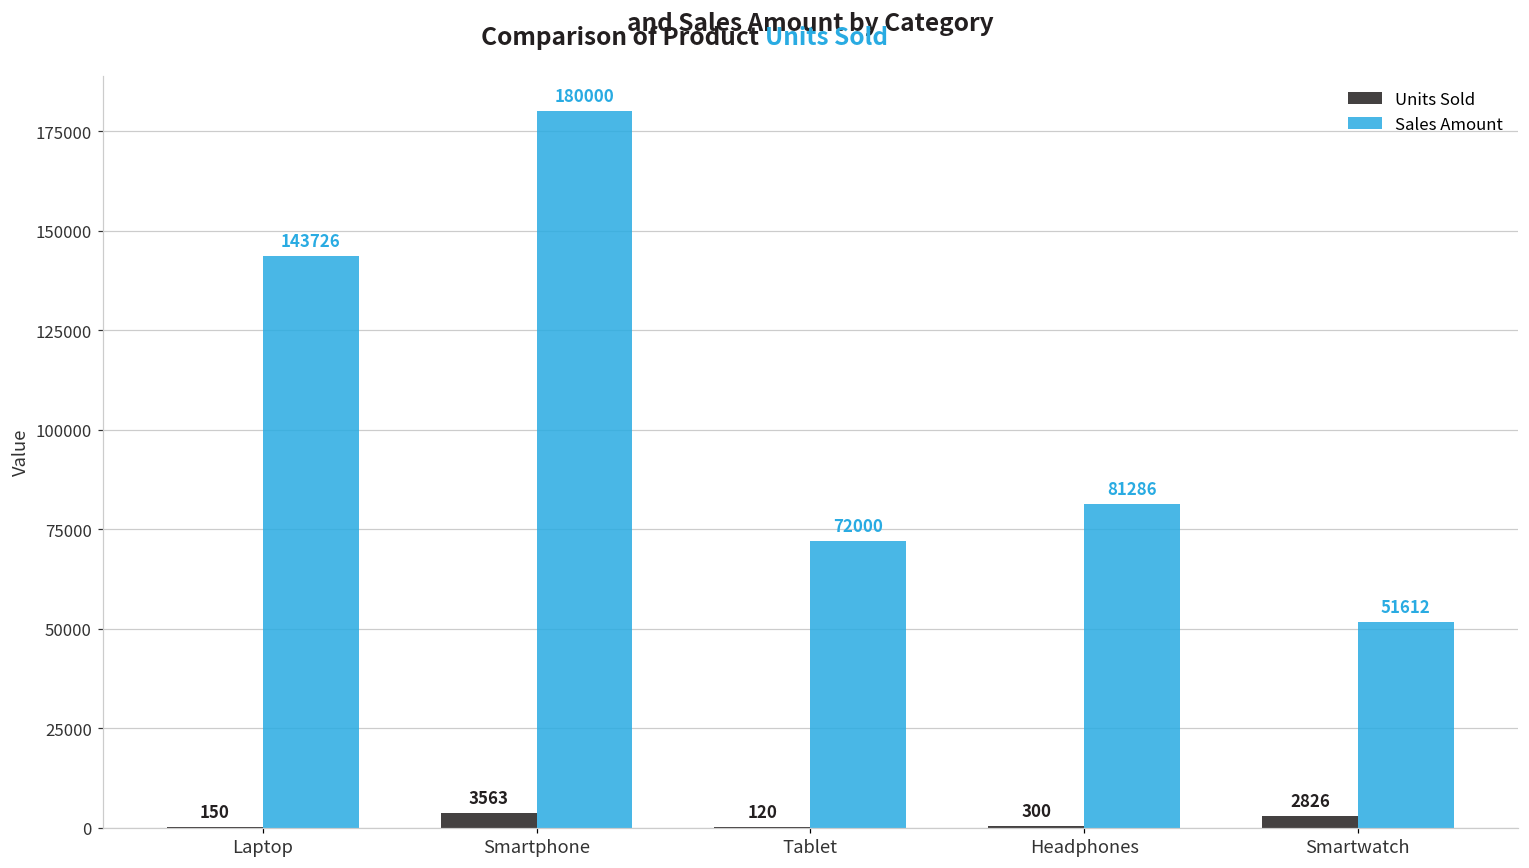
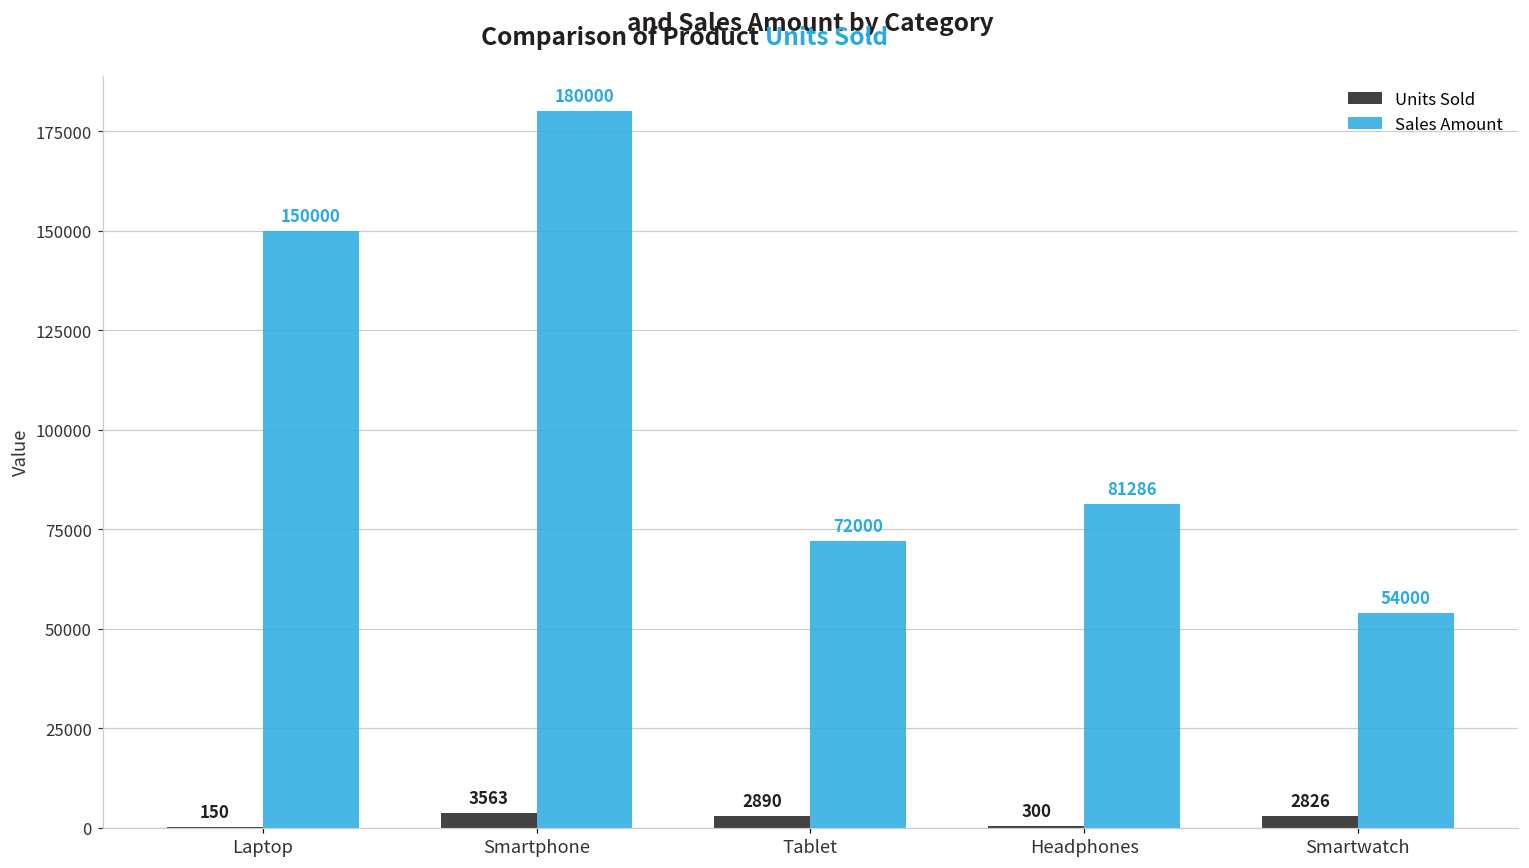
Sales Amount, Laptop: 143726 -> 150000
Units Sold, Tablet: 120 -> 2890
Sales Amount, Smartwatch: 51612 -> 54000
